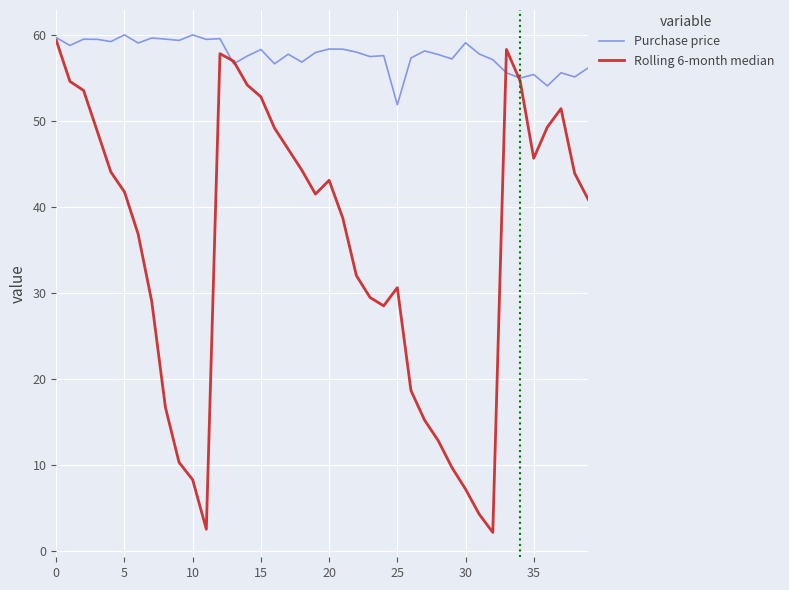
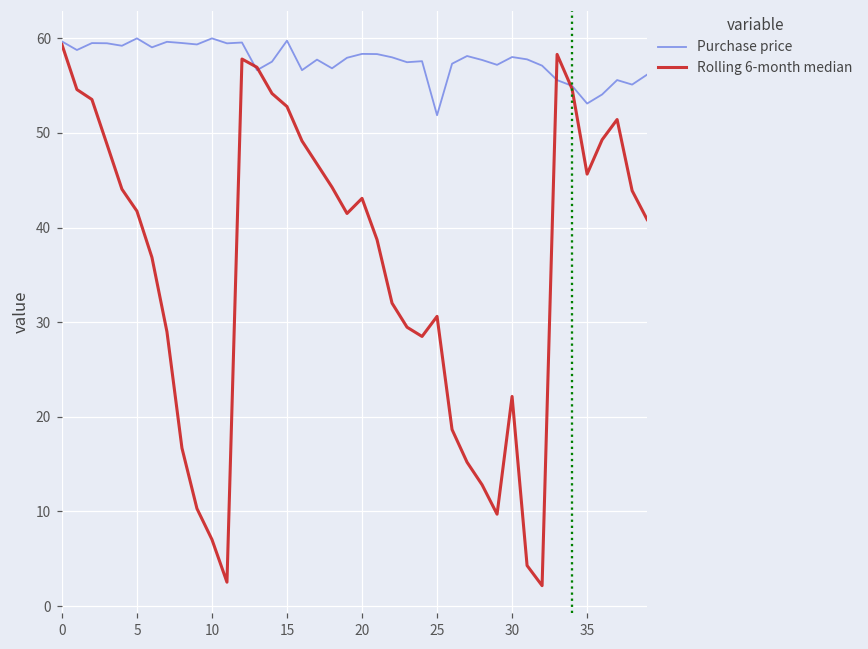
Rolling 6-month median, 10: 8 -> 7
Purchase price, 15: 58 -> 60
Purchase price, 30: 59 -> 58
Rolling 6-month median, 30: 7 -> 22
Purchase price, 35: 55 -> 53
